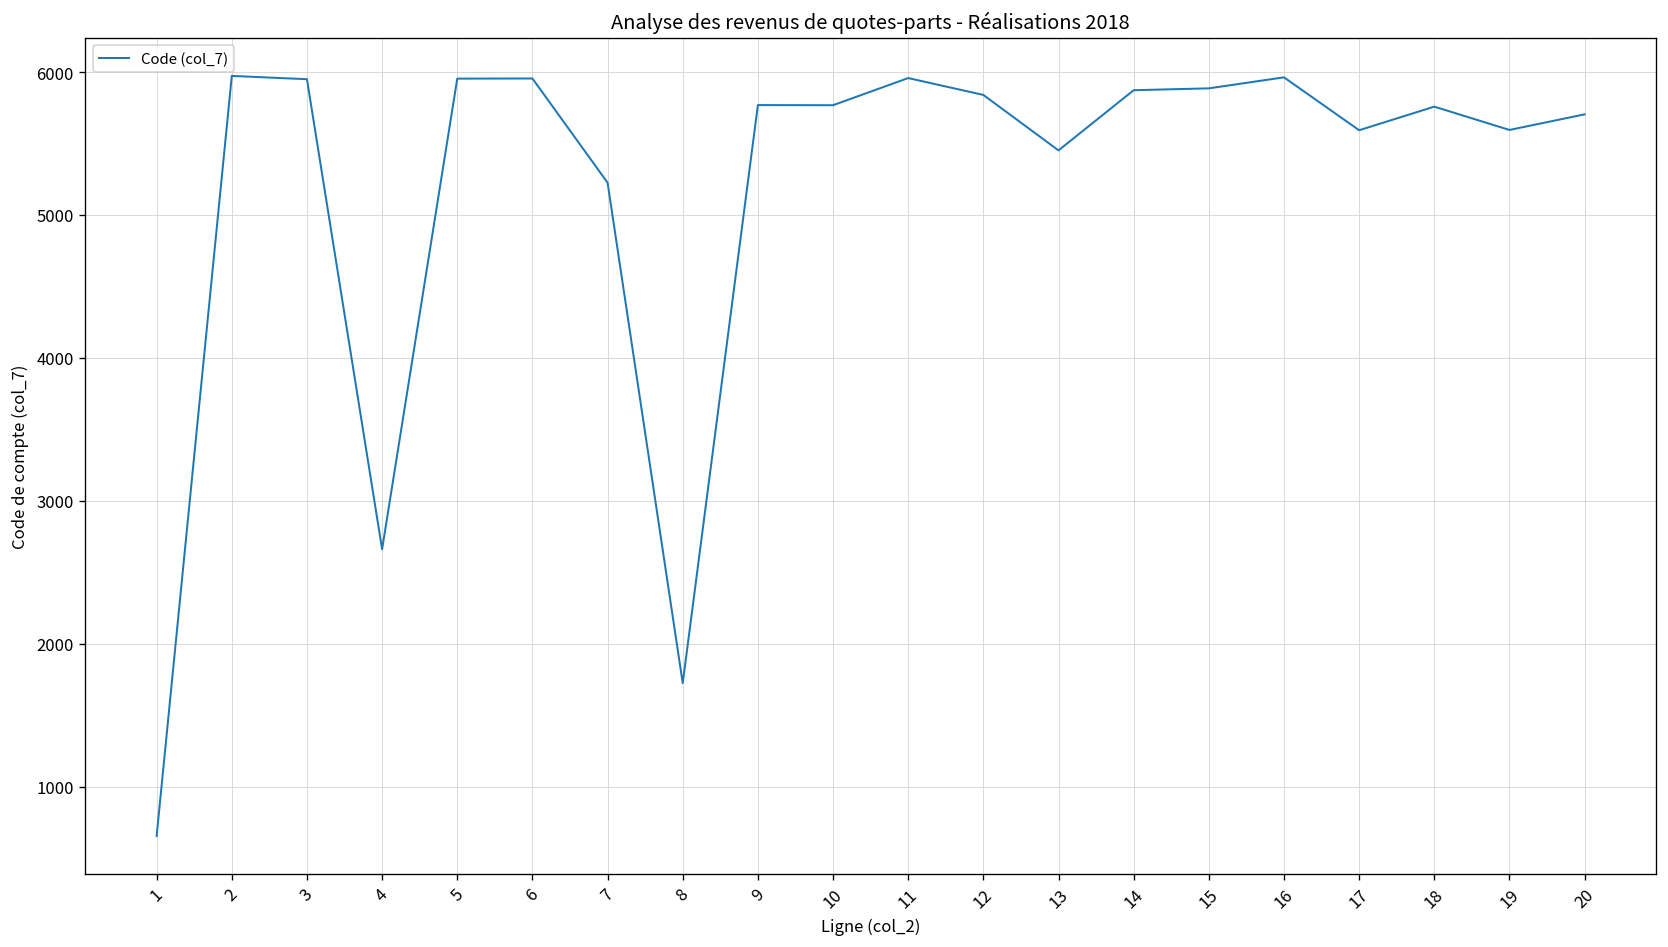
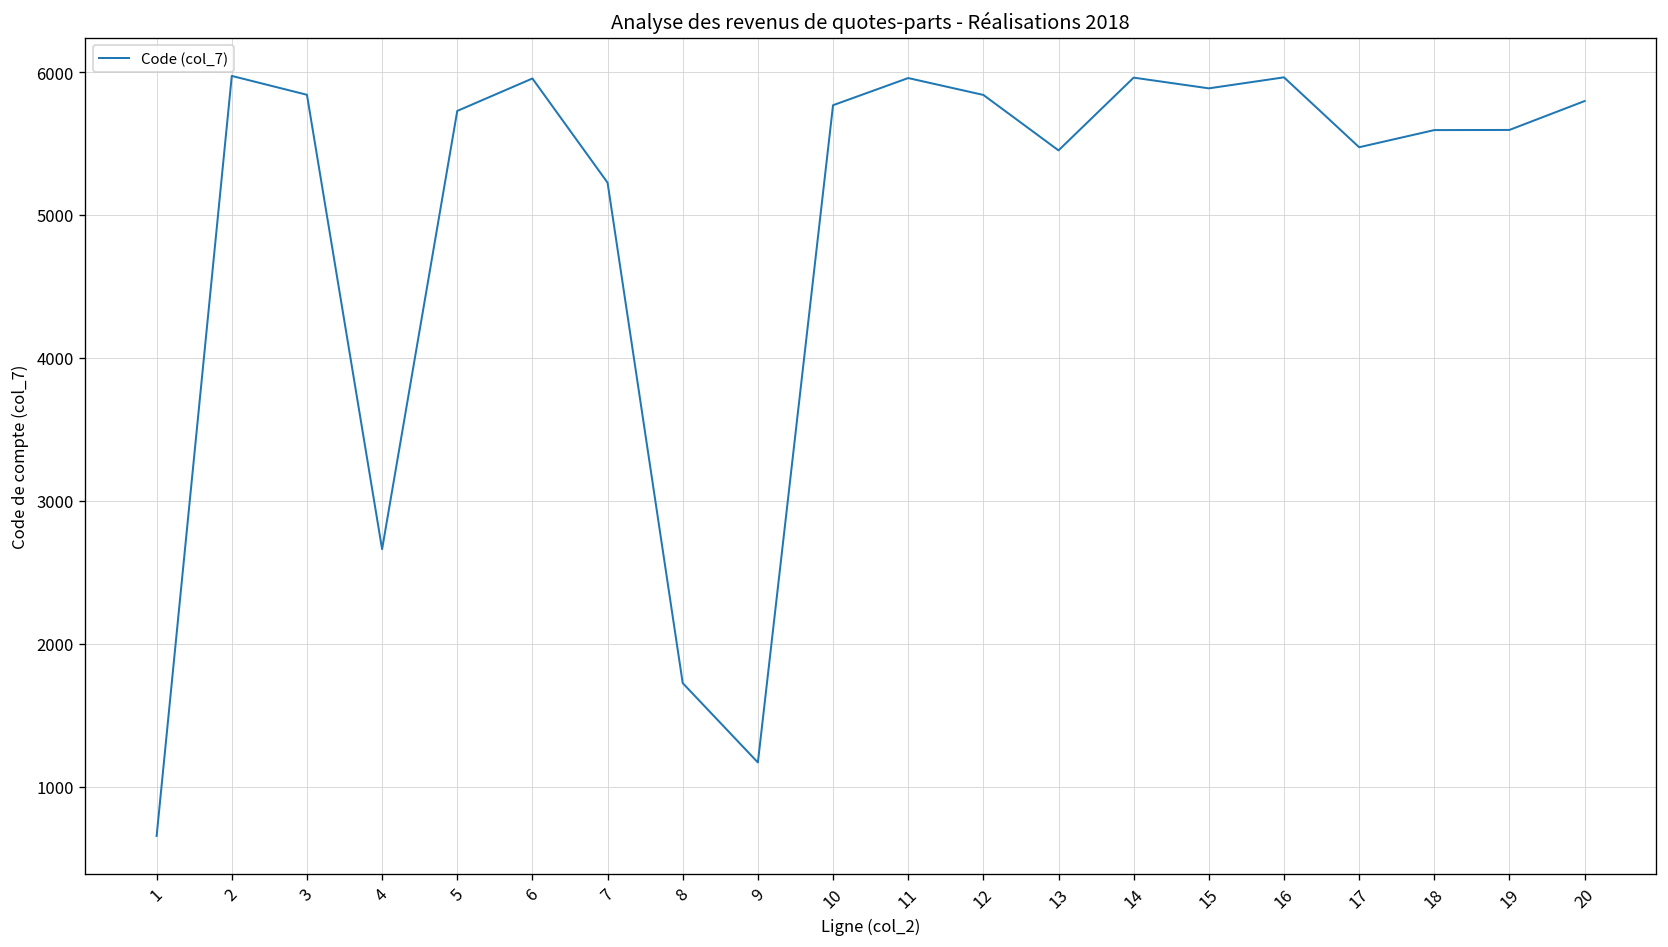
3: 5950 -> 5840
5: 5950 -> 5730
9: 5770 -> 1170
14: 5870 -> 5960
17: 5590 -> 5470
18: 5760 -> 5590
20: 5700 -> 5800
